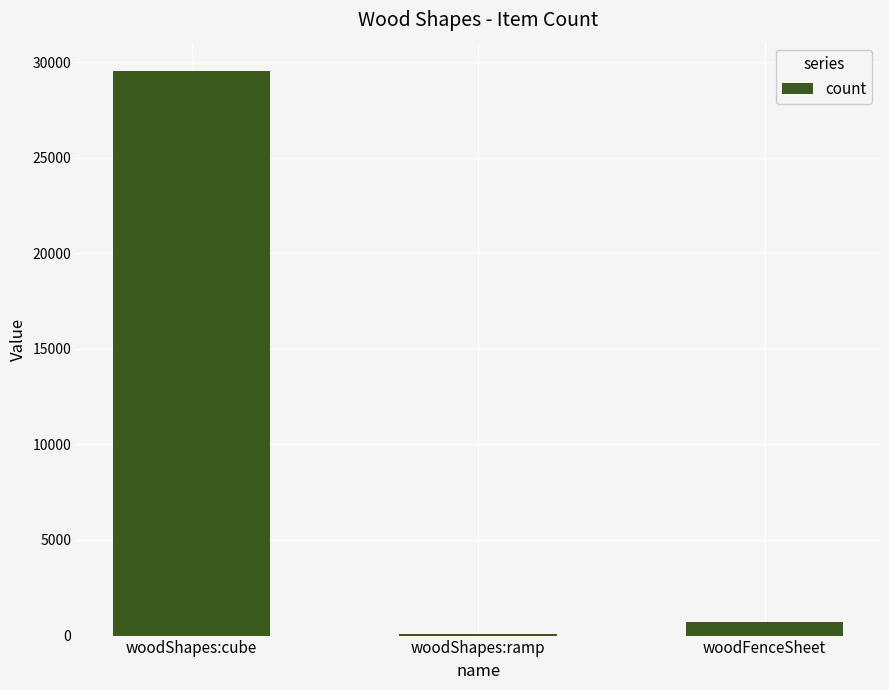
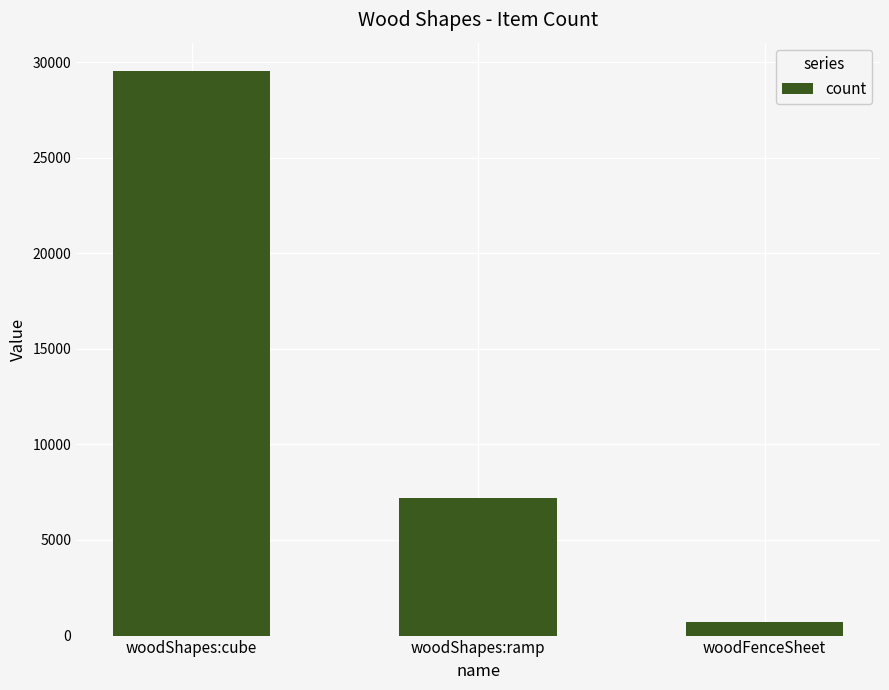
woodShapes:ramp: 100 -> 7200
